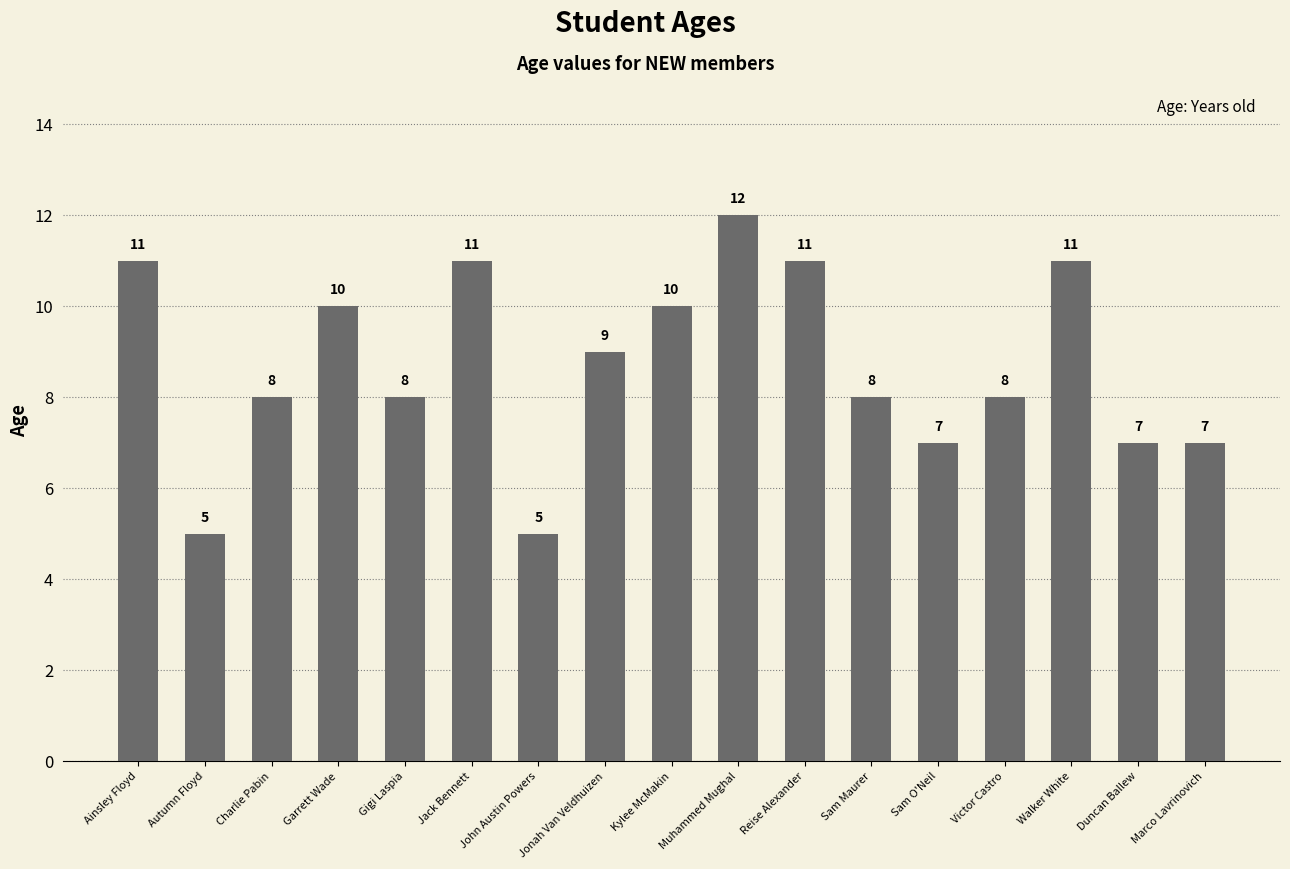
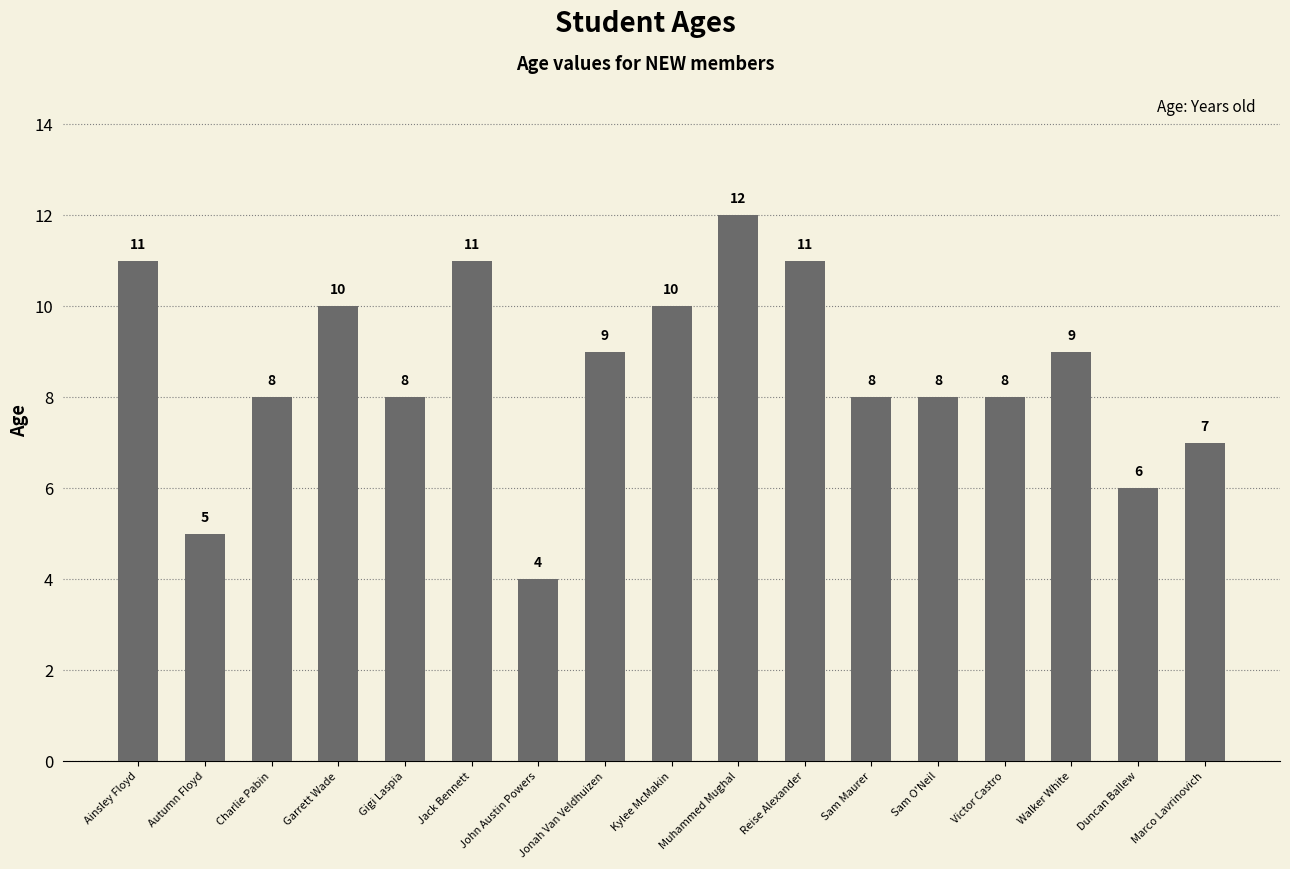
John Austin Powers: 5 -> 4
Sam O'Neil: 7 -> 8
Walker White: 11 -> 9
Duncan Ballew: 7 -> 6
